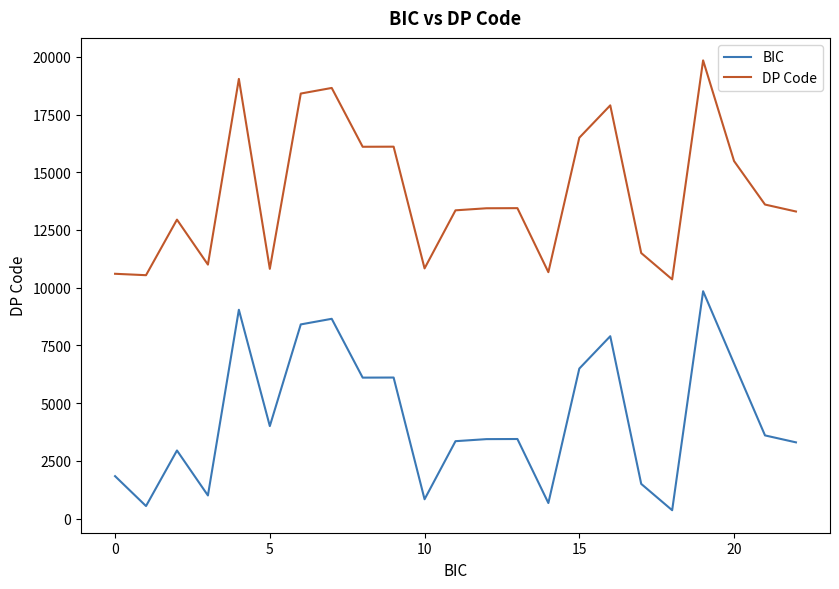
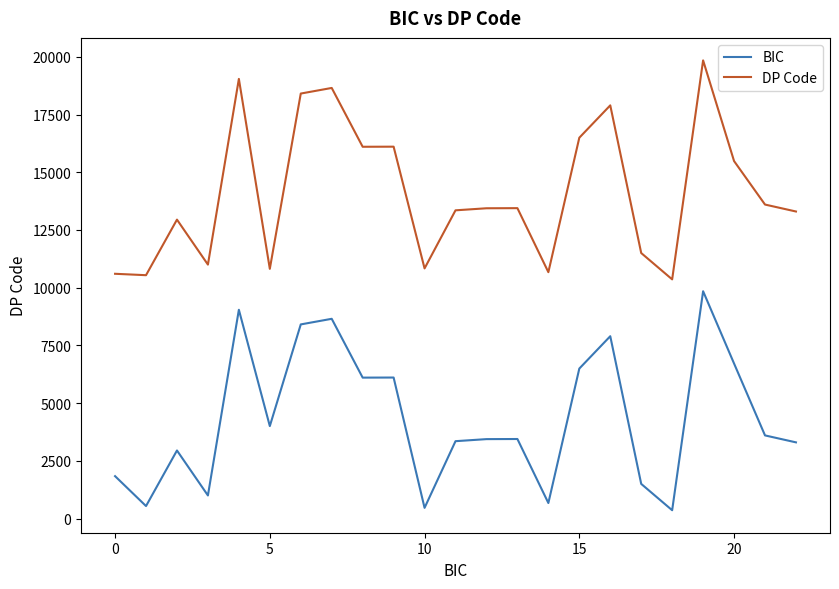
BIC, 10: 800 -> 500
